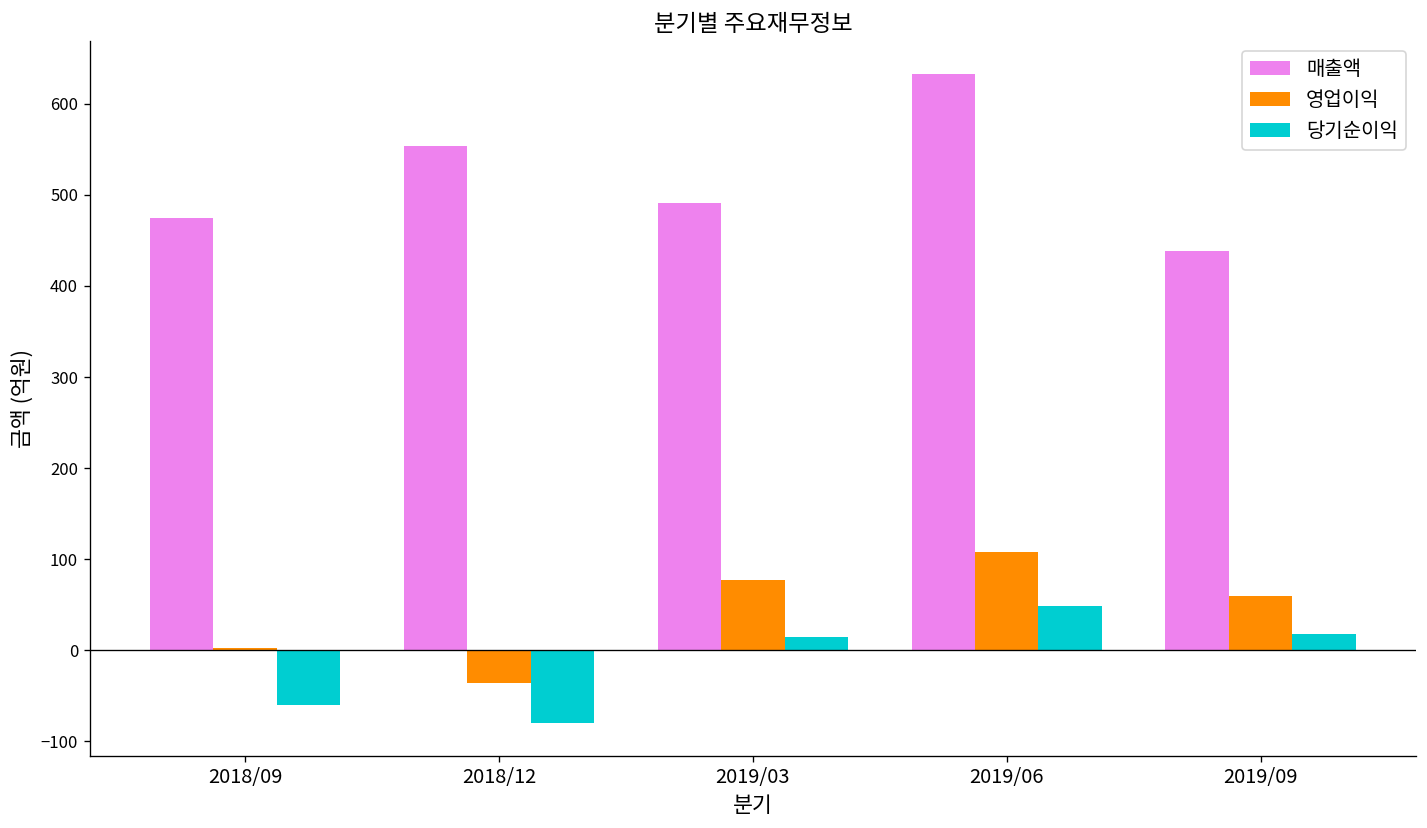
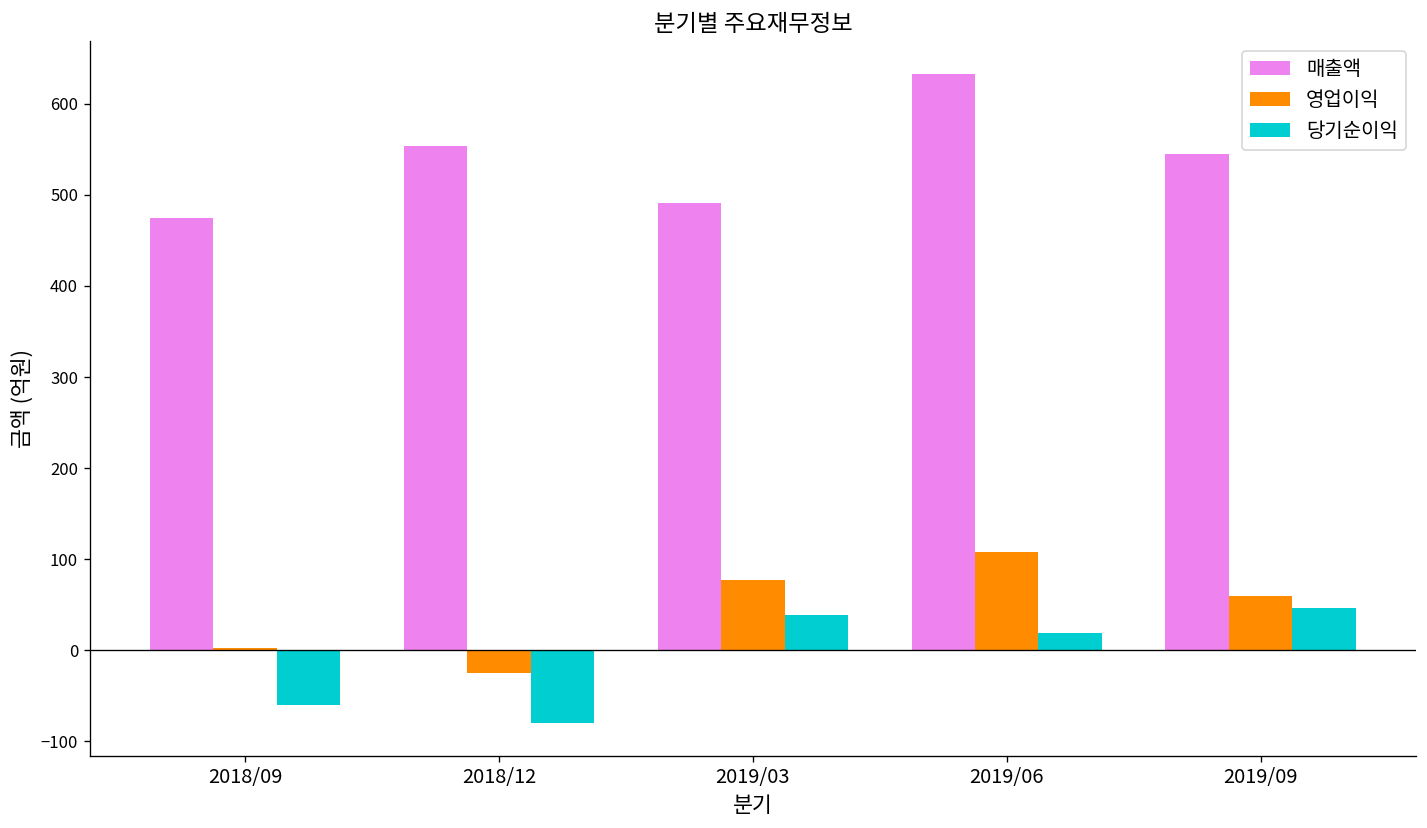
영업이익, 2018/12: -40 -> -30
당기순이익, 2019/03: 20 -> 40
당기순이익, 2019/06: 50 -> 20
매출액, 2019/09: 440 -> 550
당기순이익, 2019/09: 20 -> 50
